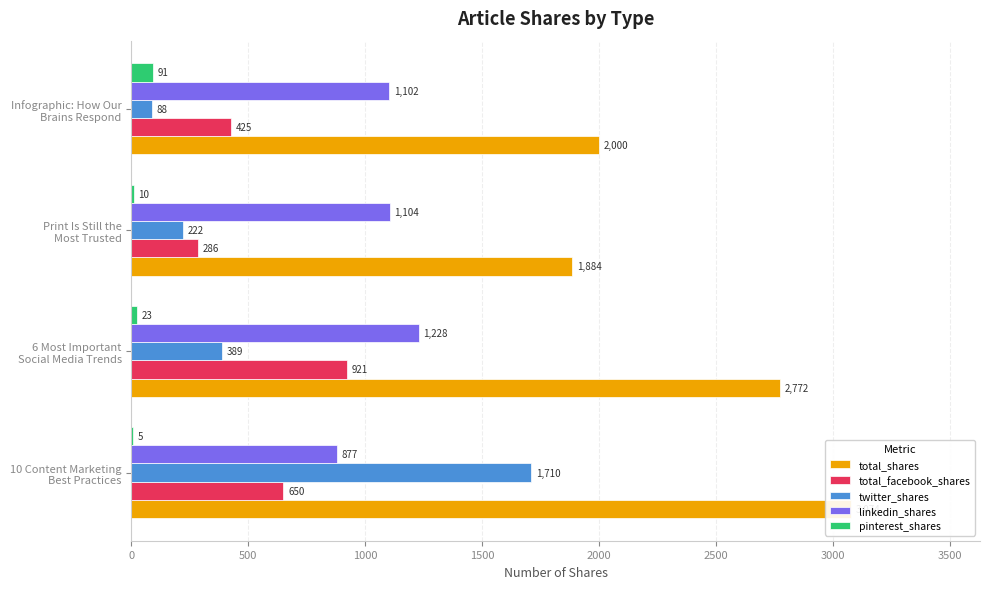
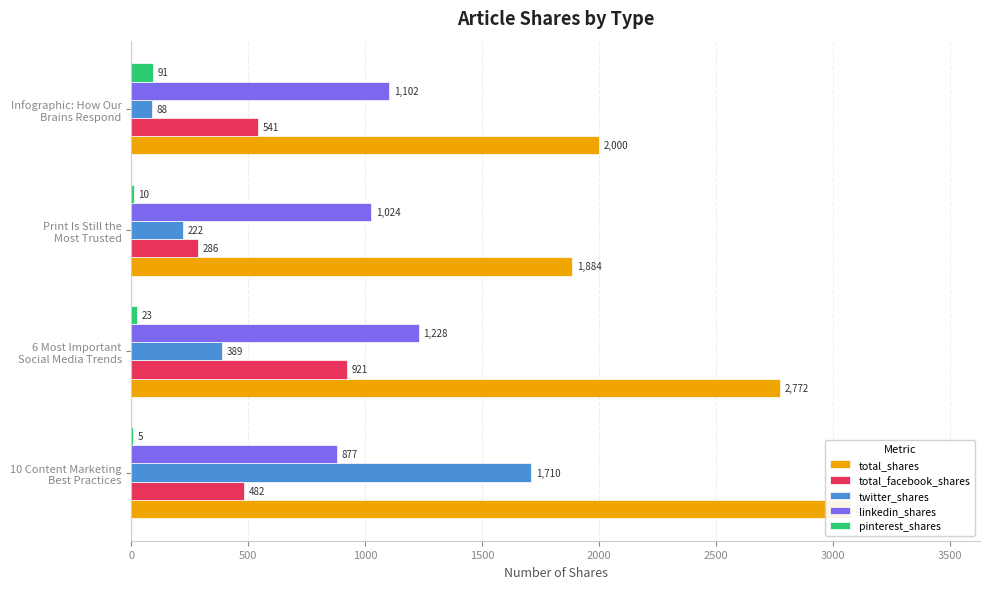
total_facebook_shares, Infographic: How Our Brains Respond: 425 -> 541
linkedin_shares, Print Is Still the Most Trusted: 1,104 -> 1,024
total_facebook_shares, 10 Content Marketing Best Practices: 650 -> 482
